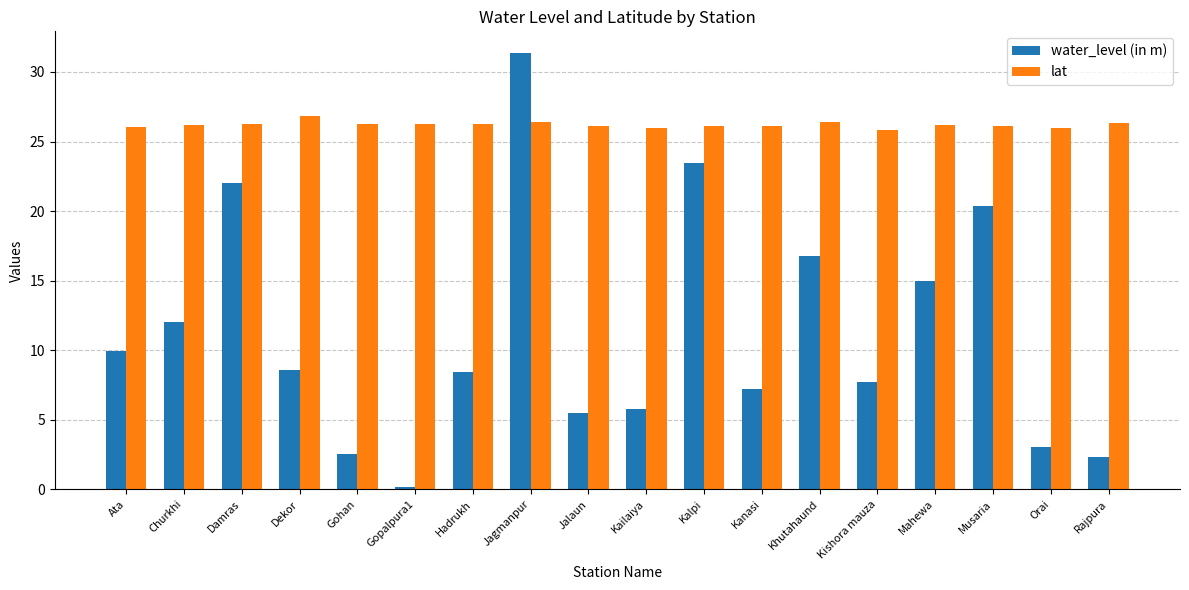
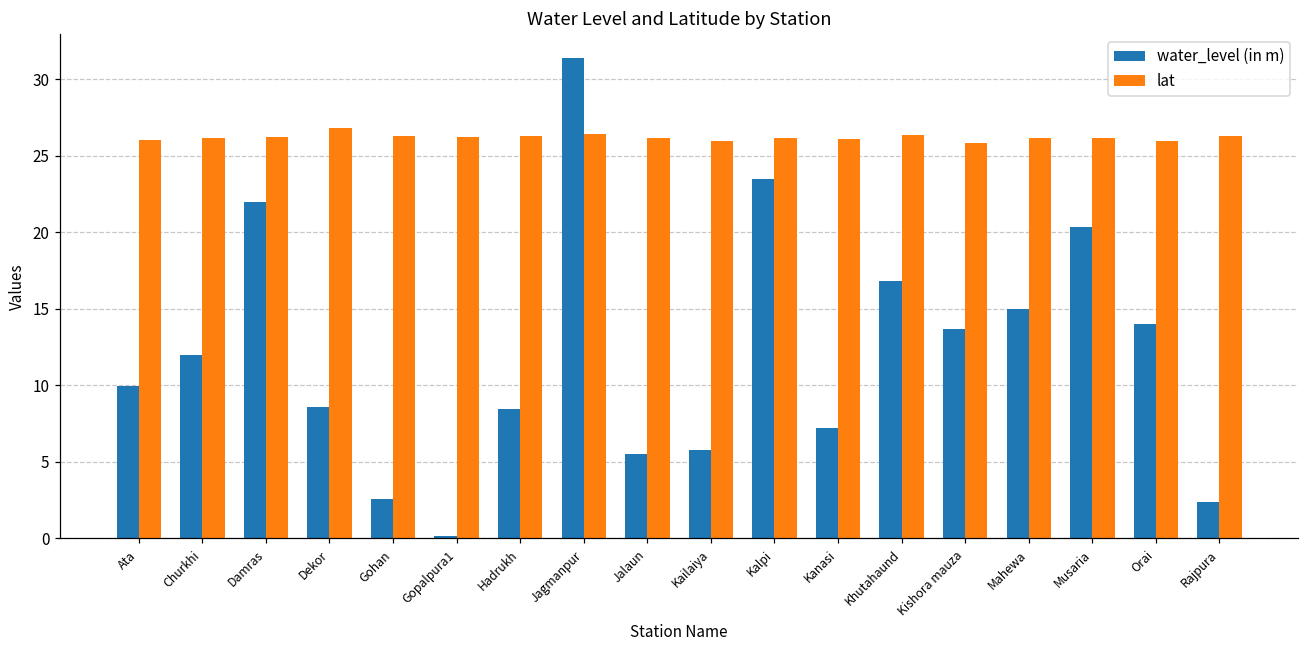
water_level (in m), Kishora mauza: 7.7 -> 13.7
water_level (in m), Orai: 3.0 -> 14.0
